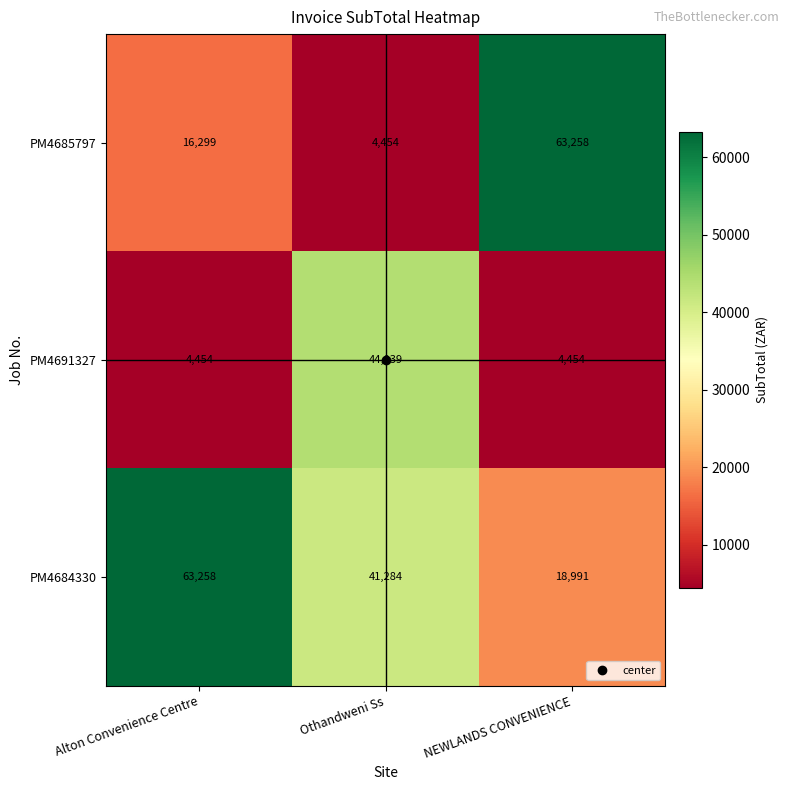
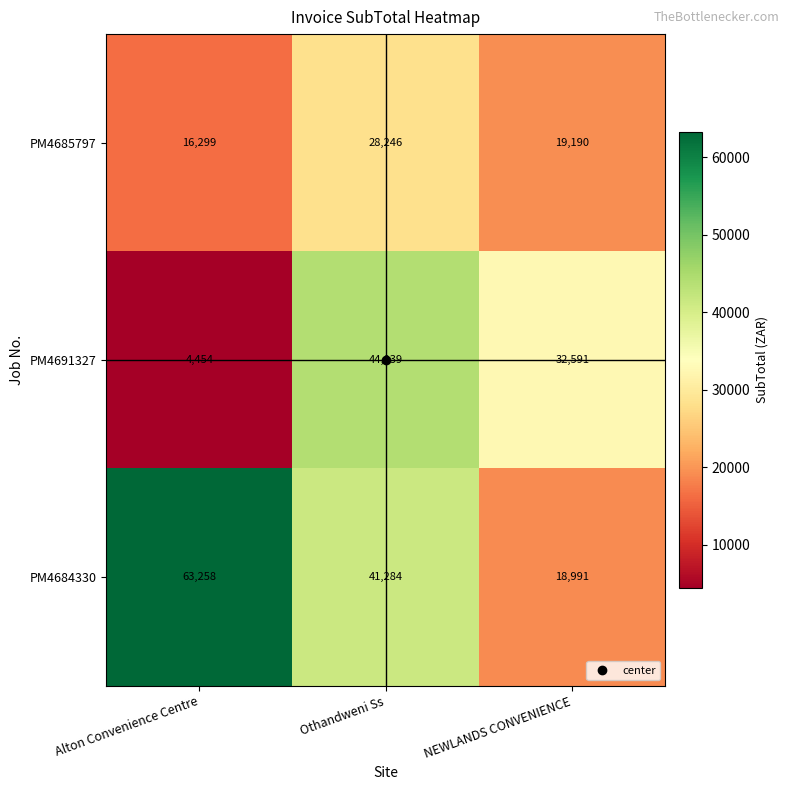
PM4685797, Othandweni Ss: 4,454 -> 28,246
PM4685797, NEWLANDS CONVENIENCE: 63,258 -> 19,190
PM4691327, NEWLANDS CONVENIENCE: 4,454 -> 32,591
